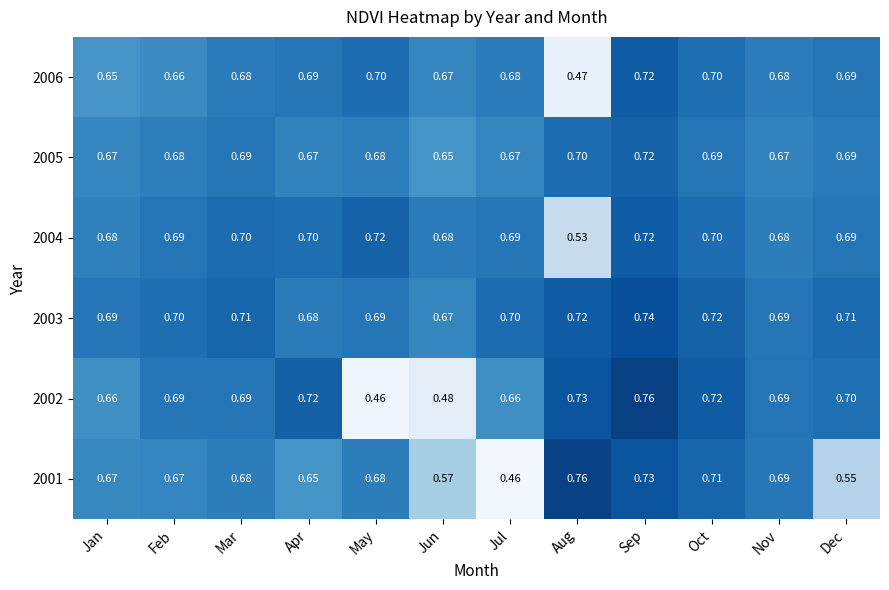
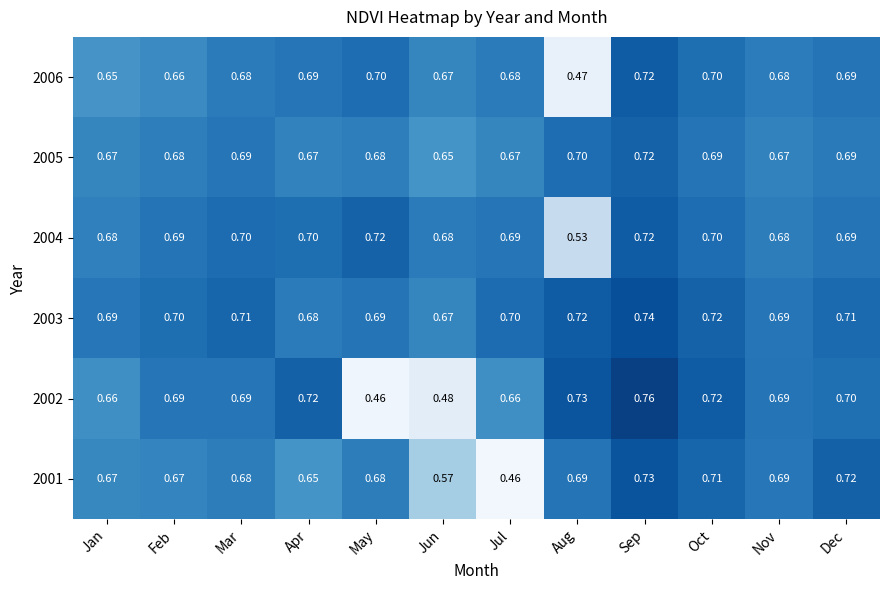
2001, Aug: 0.76 -> 0.69
2001, Dec: 0.55 -> 0.72
